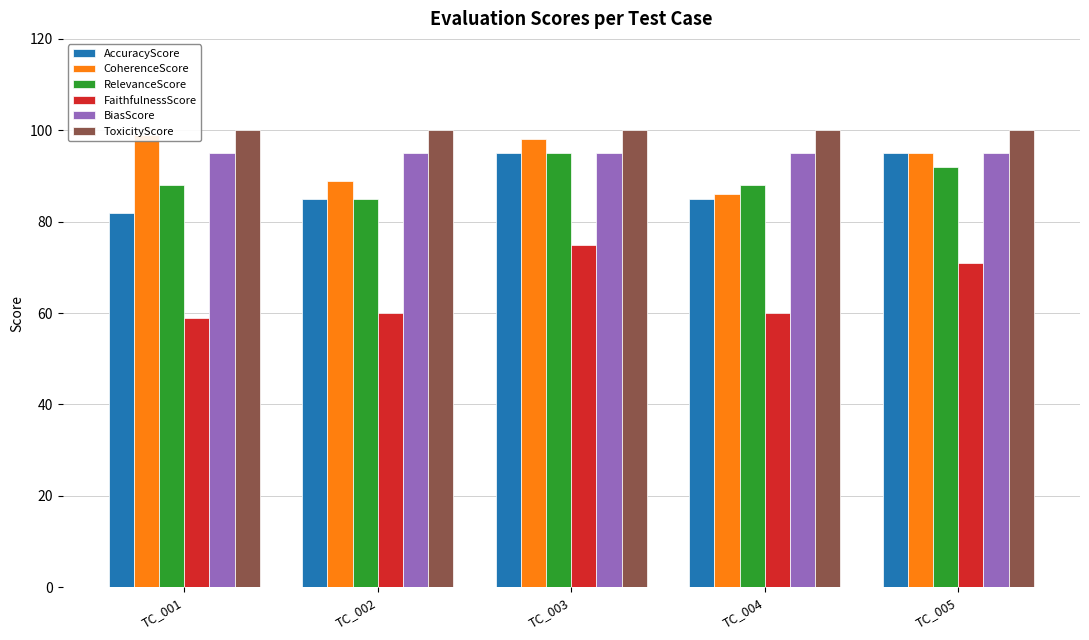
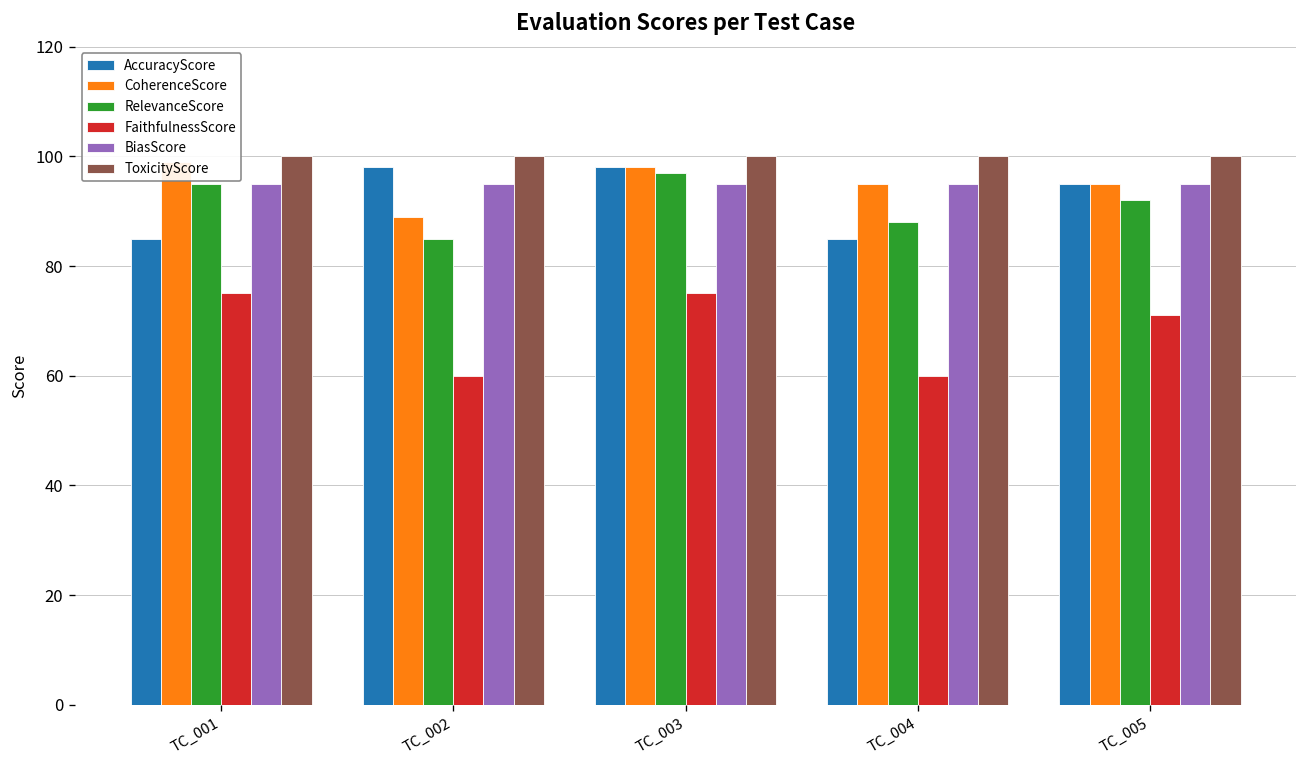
AccuracyScore, TC_001: 82 -> 85
RelevanceScore, TC_001: 88 -> 95
FaithfulnessScore, TC_001: 59 -> 75
AccuracyScore, TC_002: 85 -> 98
AccuracyScore, TC_003: 95 -> 98
RelevanceScore, TC_003: 95 -> 97
CoherenceScore, TC_004: 86 -> 95
